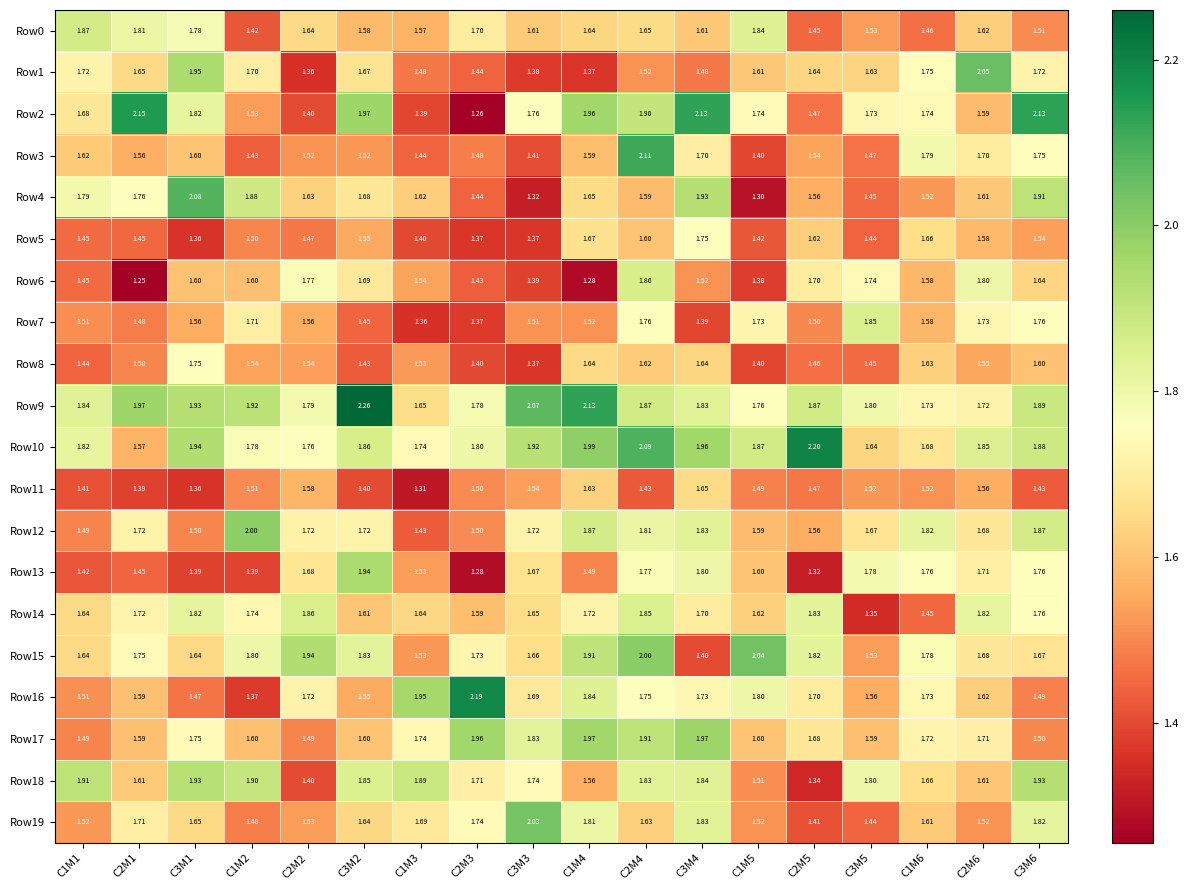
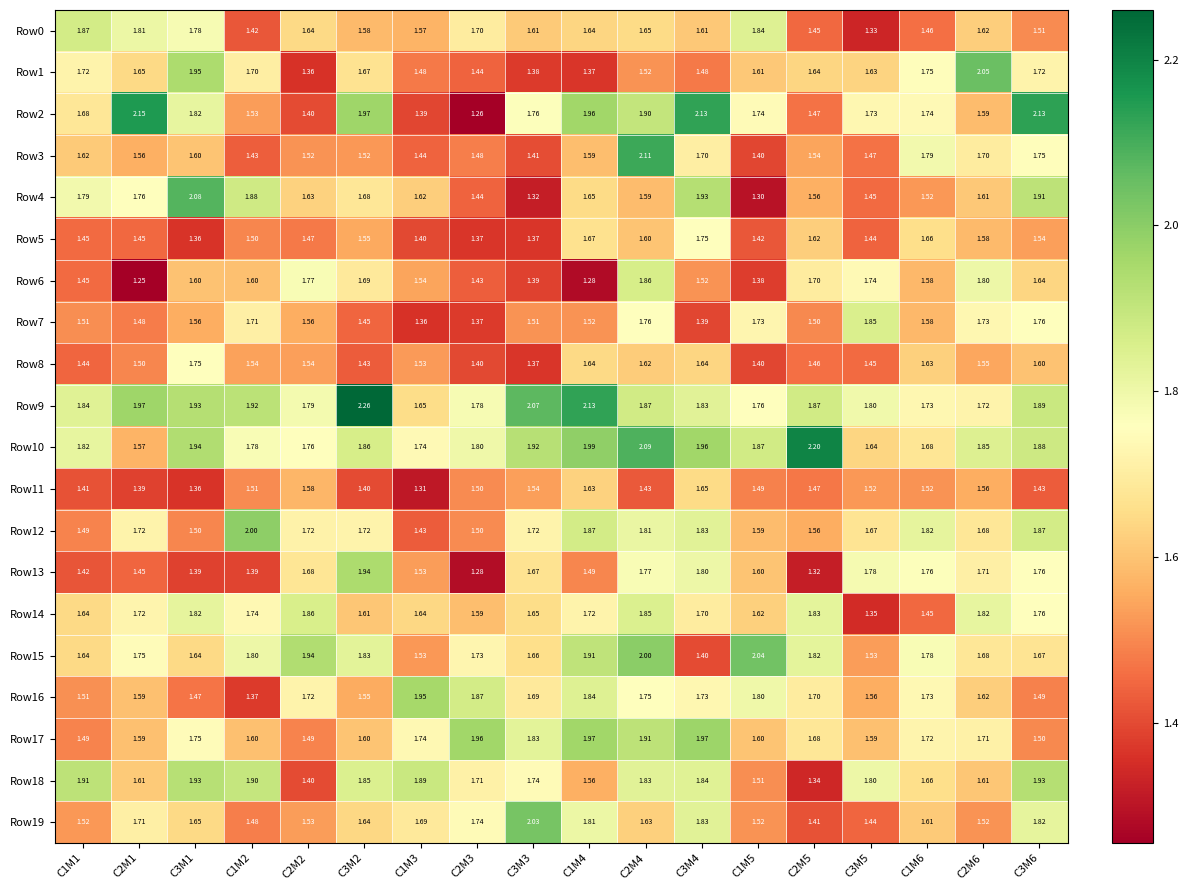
Row0, C3M5: 1.53 -> 1.33
Row16, C2M3: 2.19 -> 1.87
